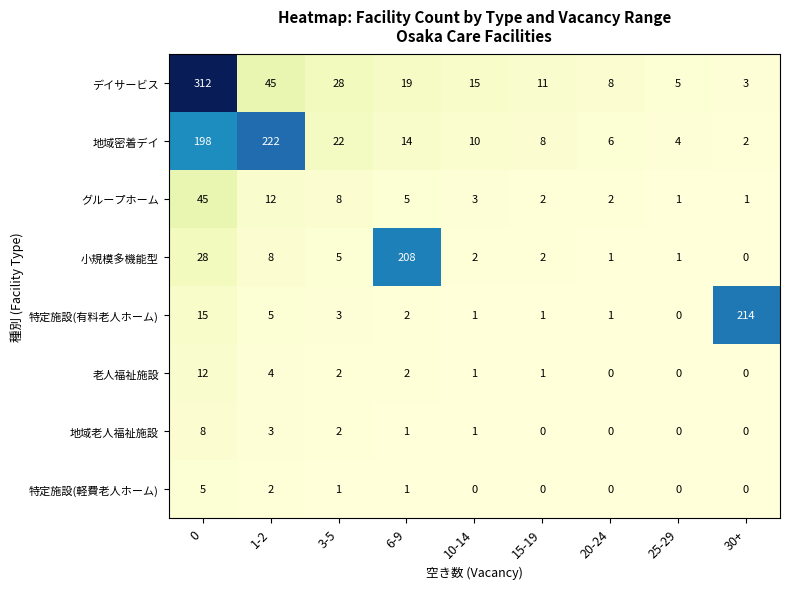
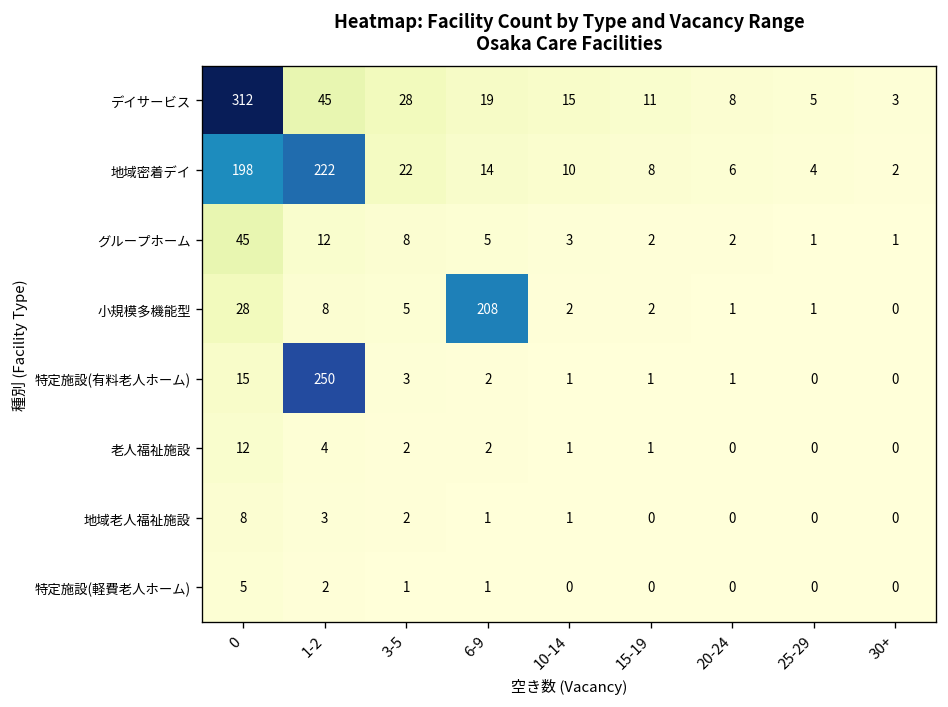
特定施設(有料老人ホーム), 1-2: 5 -> 250
特定施設(有料老人ホーム), 30+: 214 -> 0
